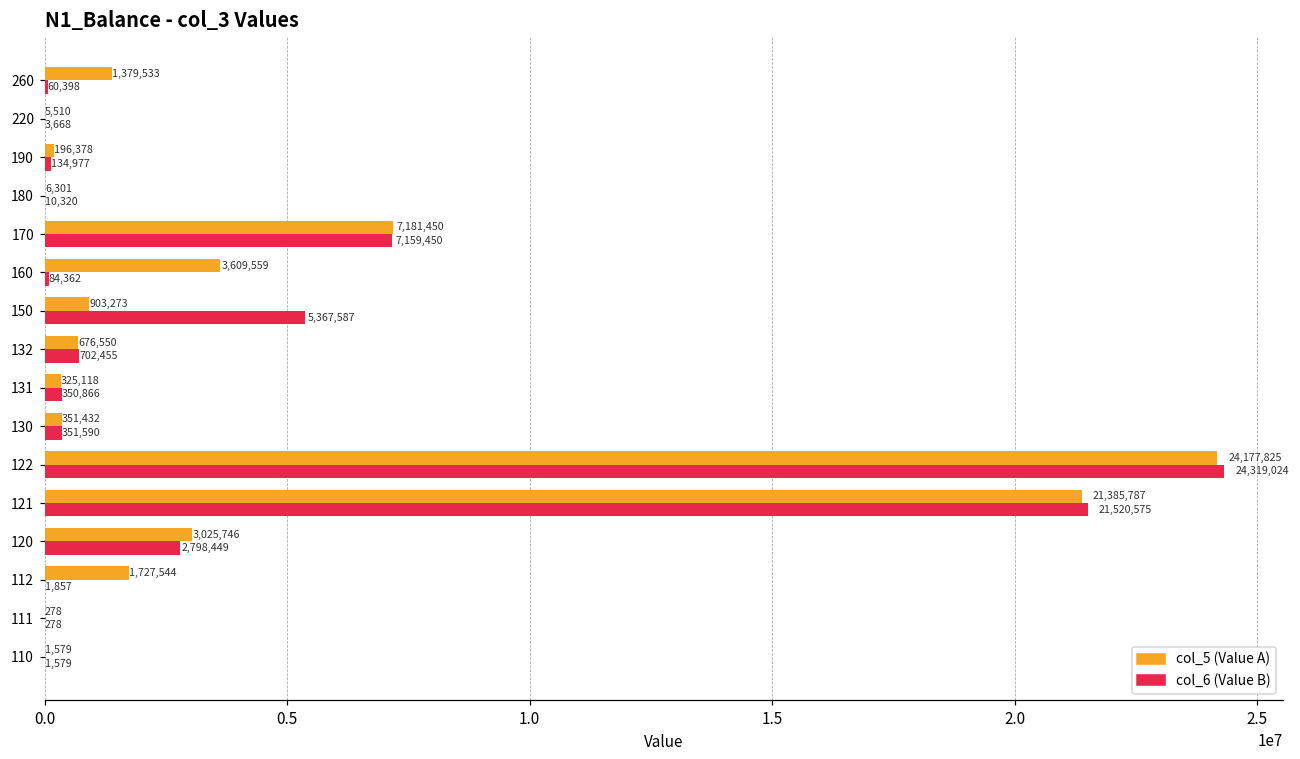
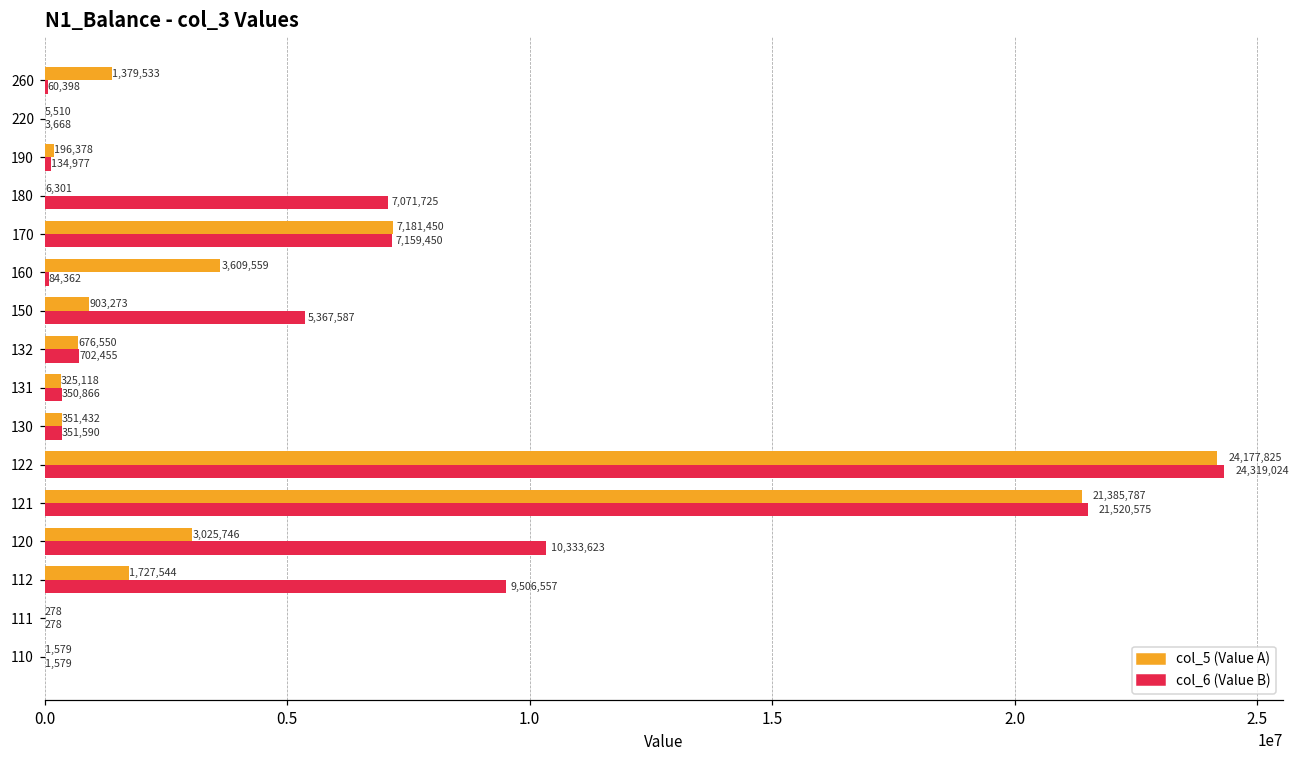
col_6 (Value B), 180: 10,320 -> 7,071,725
col_6 (Value B), 120: 2,798,449 -> 10,333,623
col_6 (Value B), 112: 1,857 -> 9,506,557
